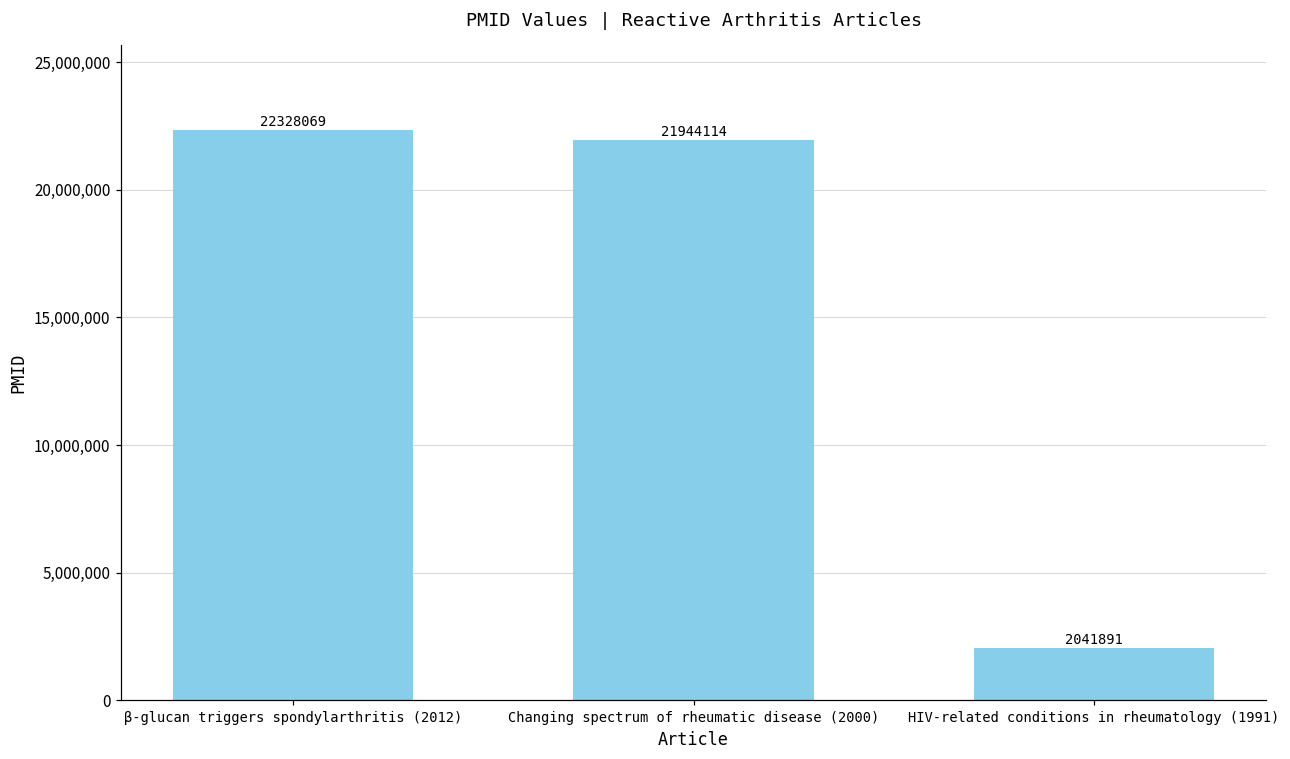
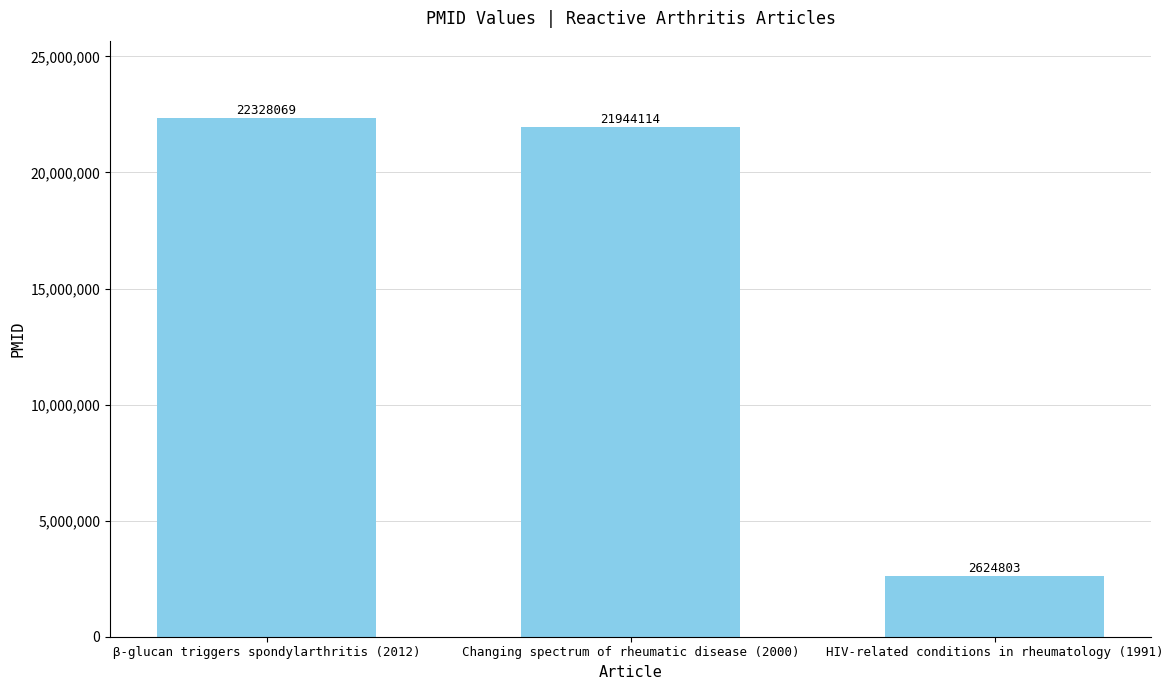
HIV-related conditions in rheumatology (1991): 2041891 -> 2624803
